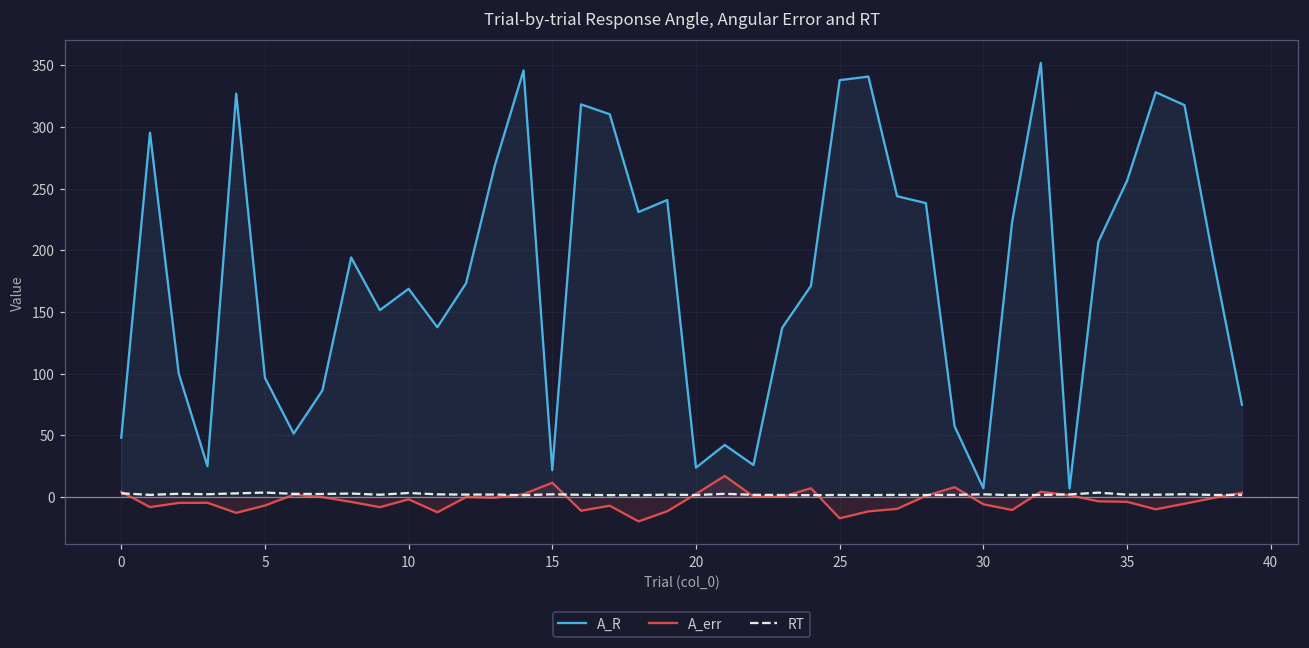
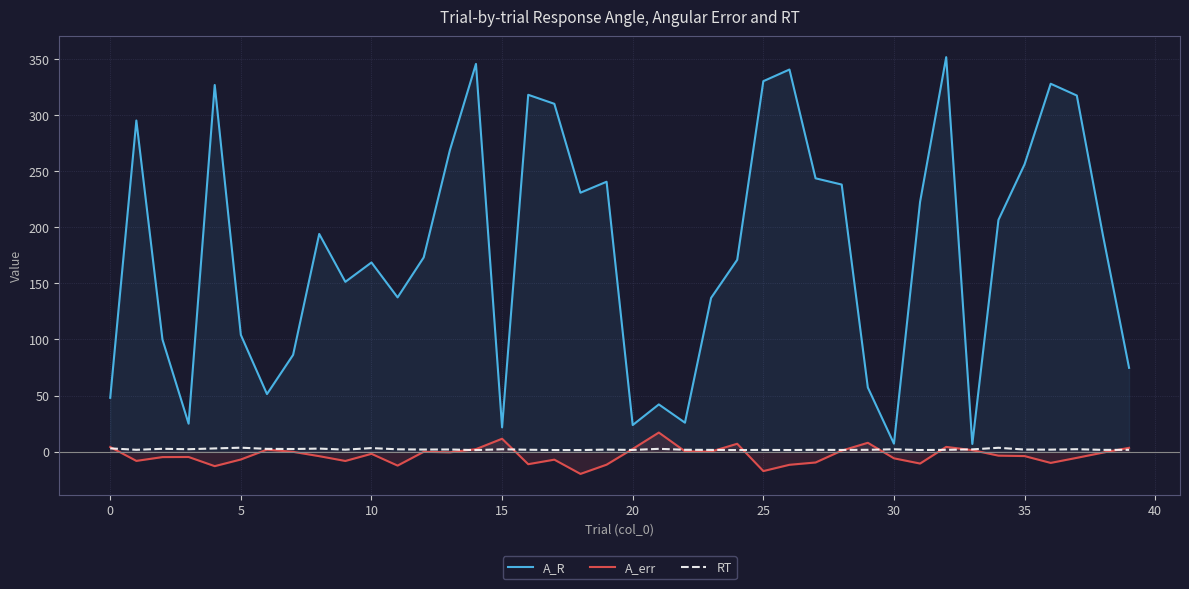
A_R, 5: 97 -> 104
A_R, 25: 338 -> 330
